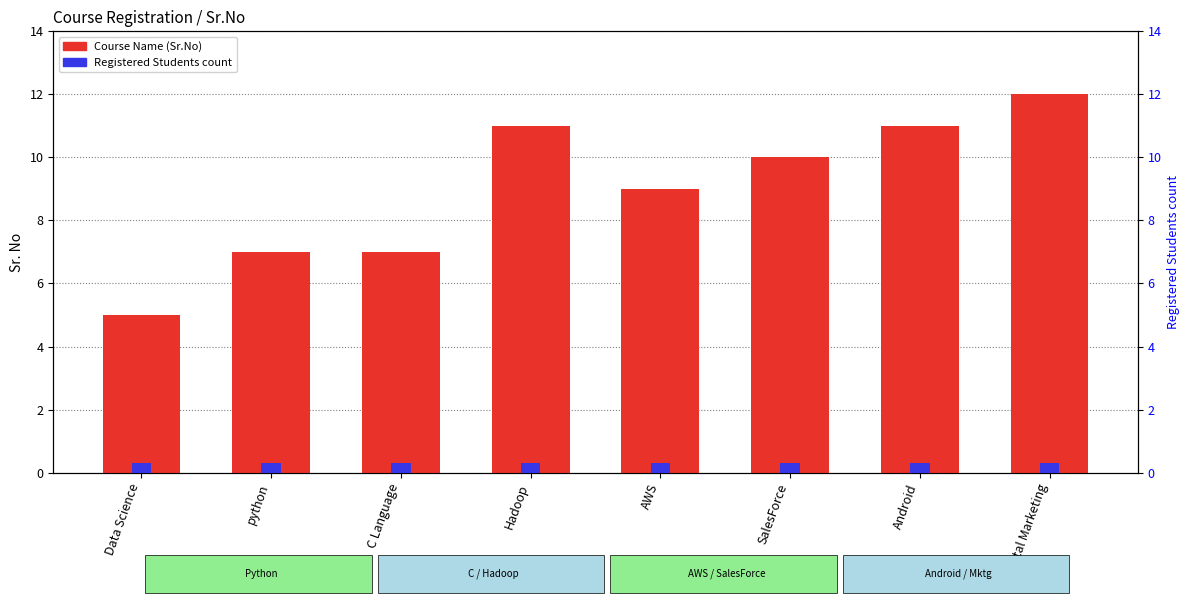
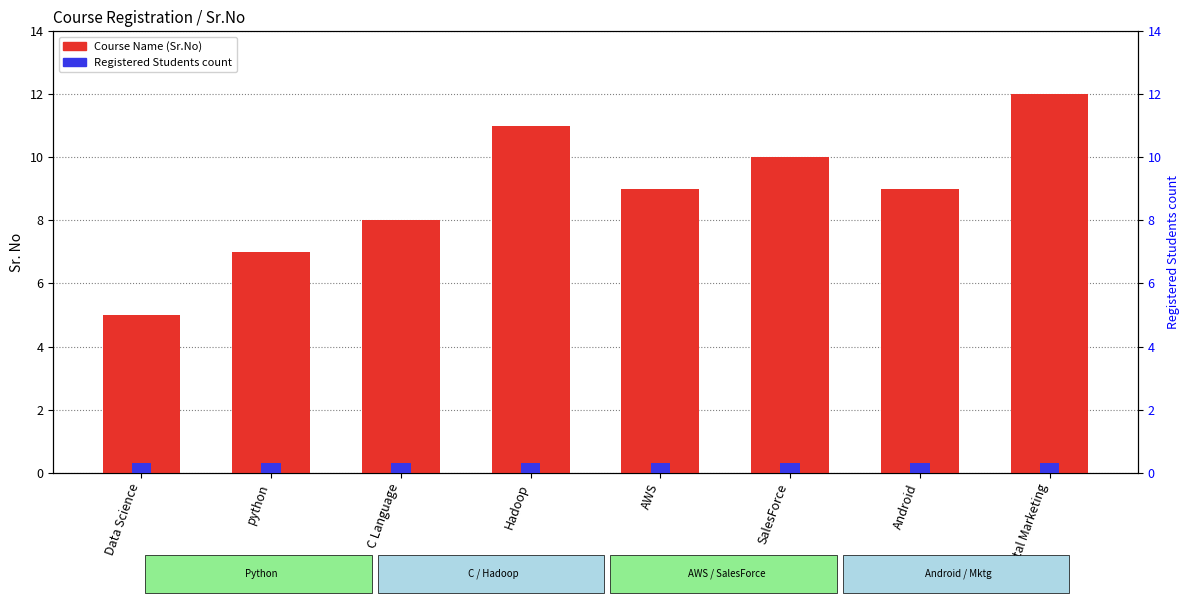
Course Name (Sr.No), C Language: 7 -> 8
Course Name (Sr.No), Android: 11 -> 9
